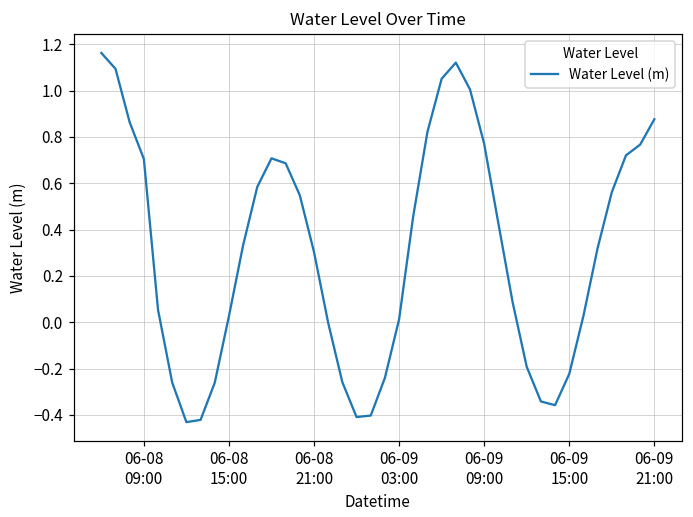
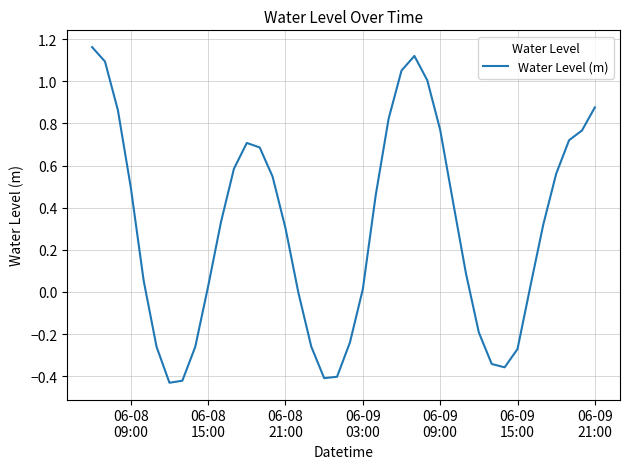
06-08 09:00: 0.70 -> 0.50
06-09 15:00: -0.22 -> -0.27
